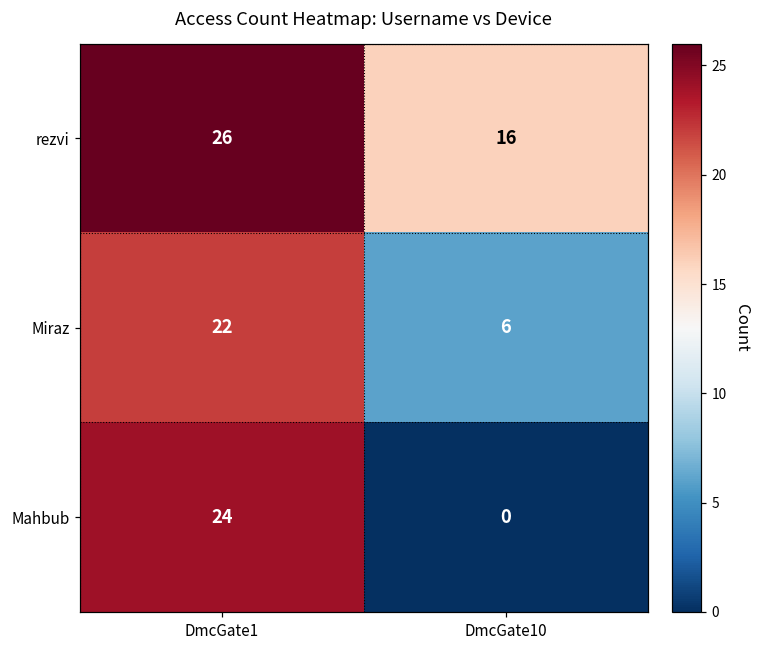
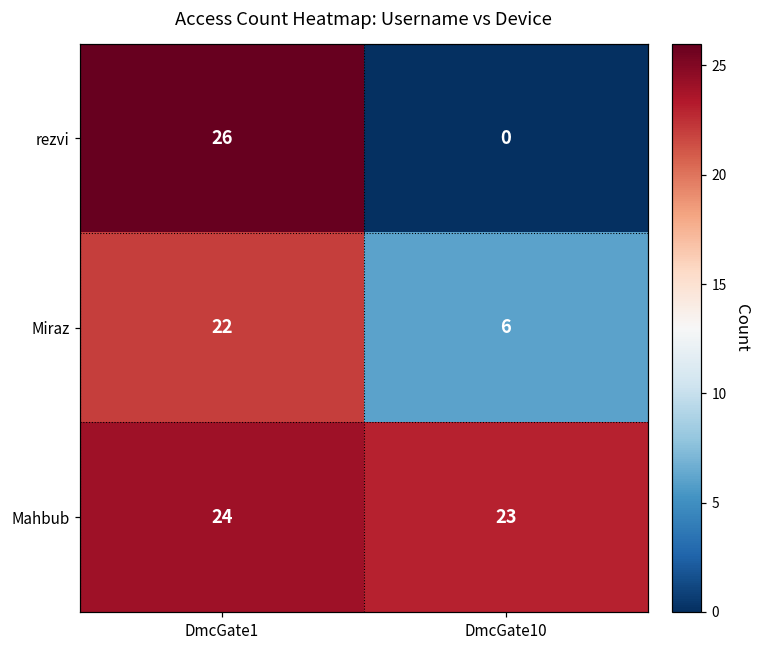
rezvi, DmcGate10: 16 -> 0
Mahbub, DmcGate10: 0 -> 23
